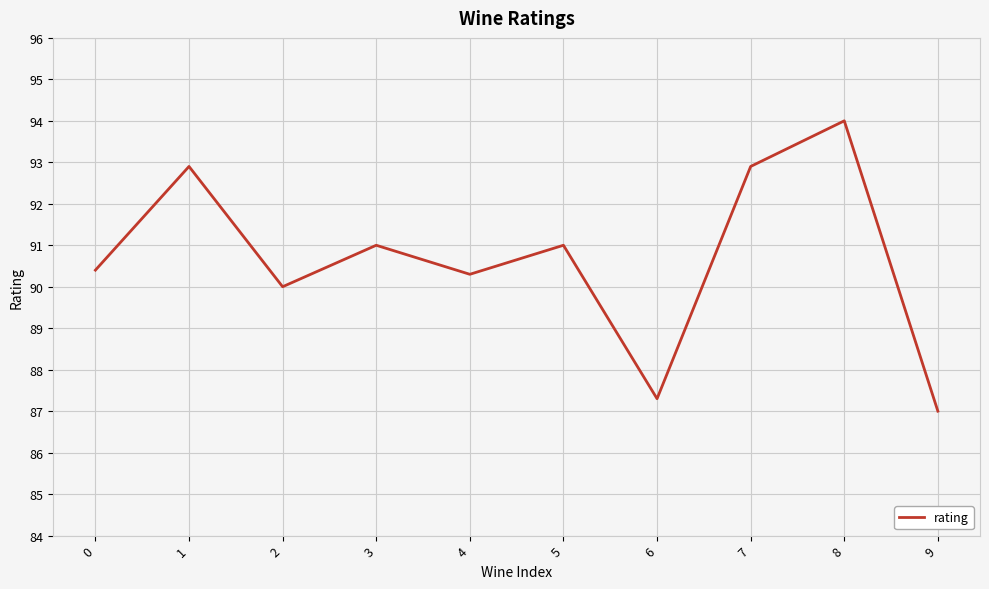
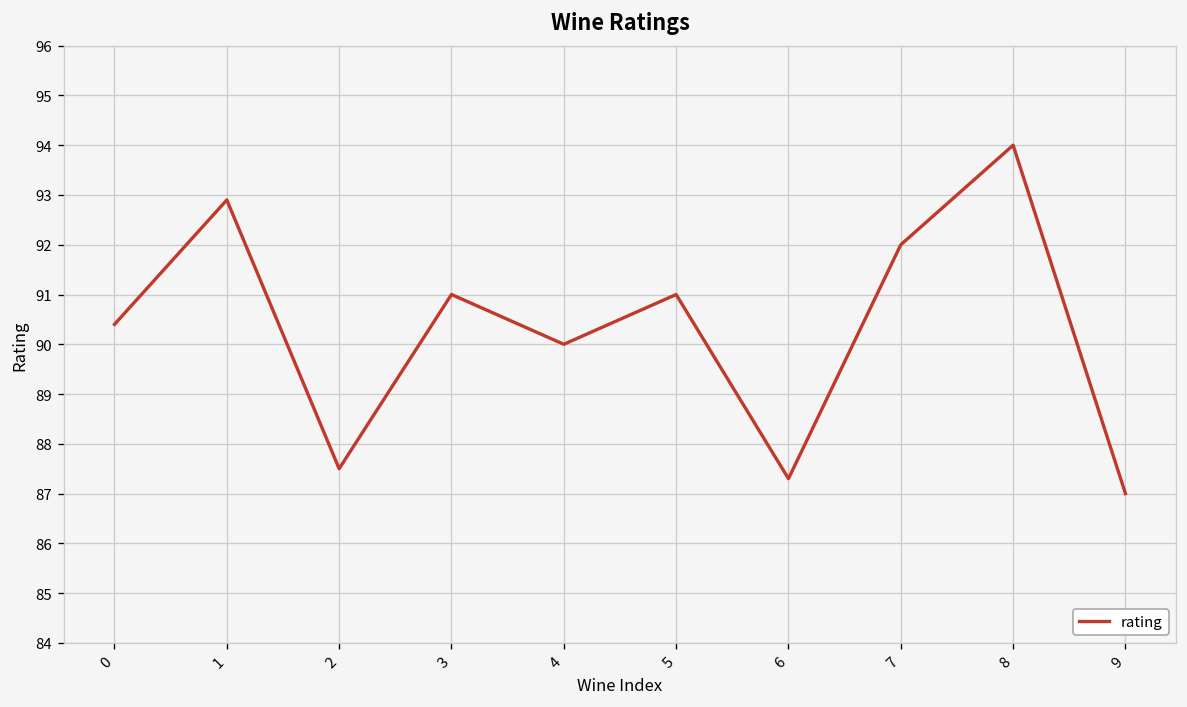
2: 90.0 -> 87.5
4: 90.3 -> 90.0
7: 92.9 -> 92.0
